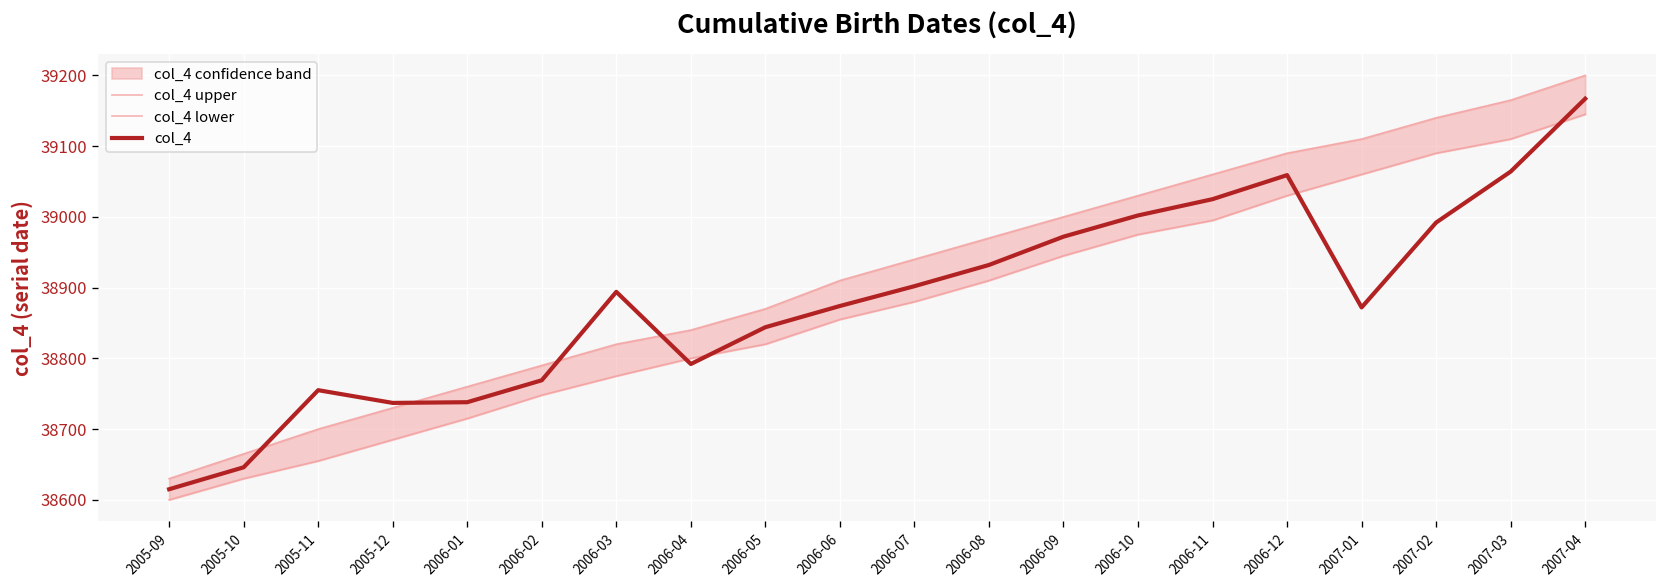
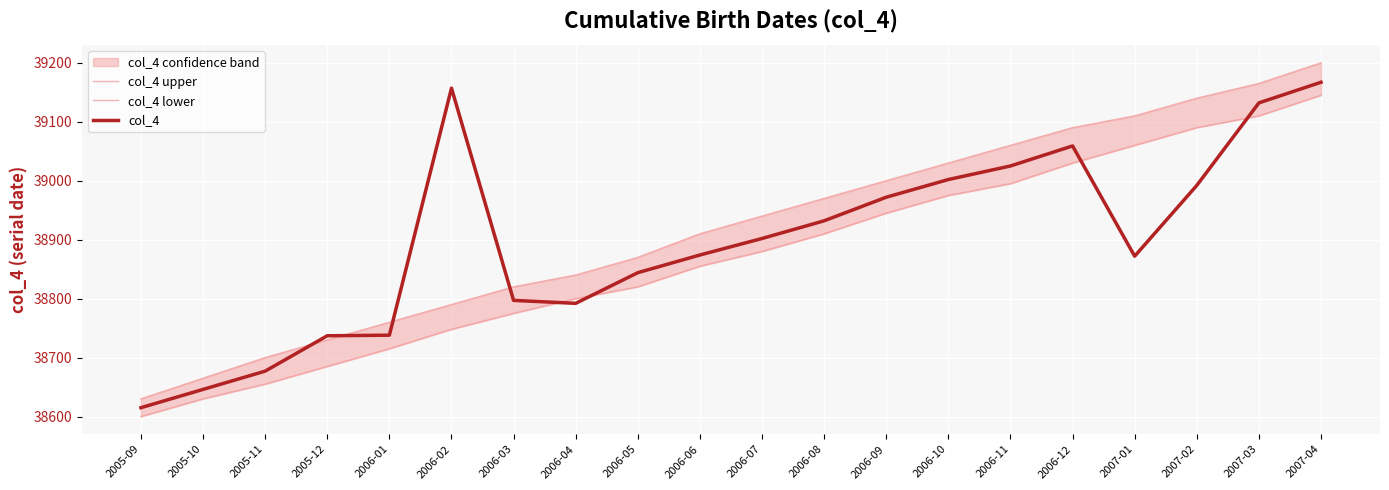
col_4, 2005-11: 38760 -> 38680
col_4, 2006-02: 38770 -> 39160
col_4, 2006-03: 38890 -> 38800
col_4, 2007-03: 39060 -> 39130
